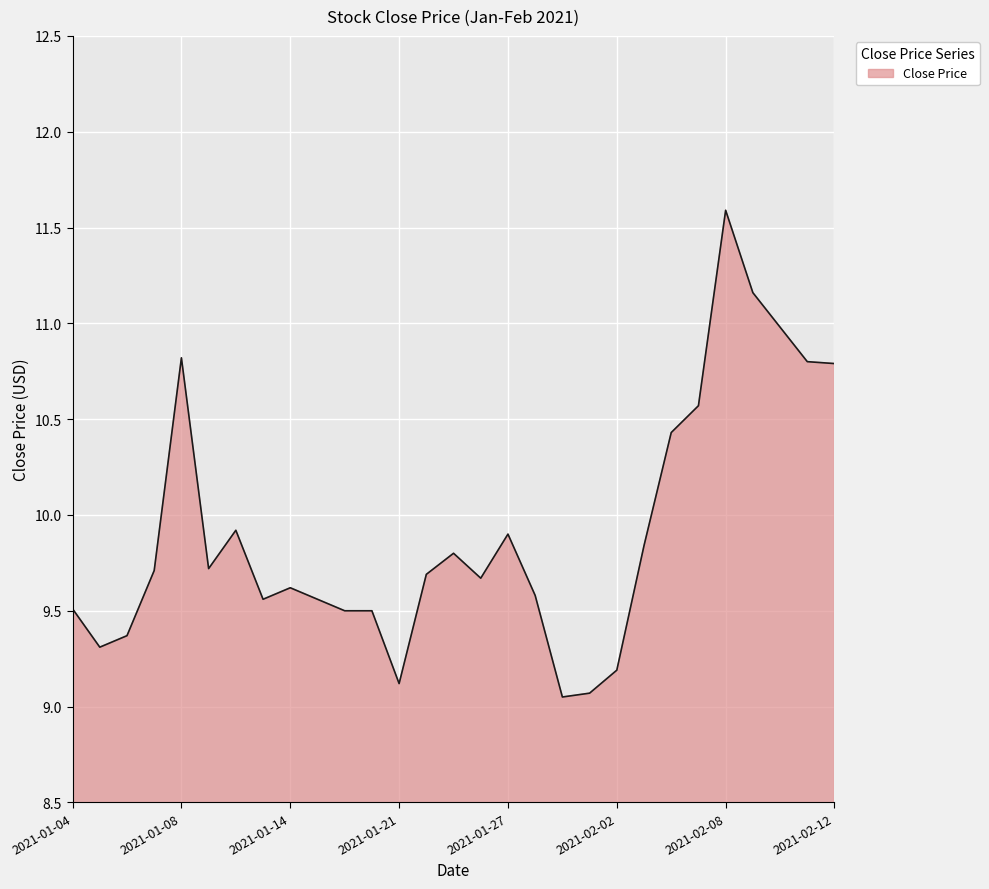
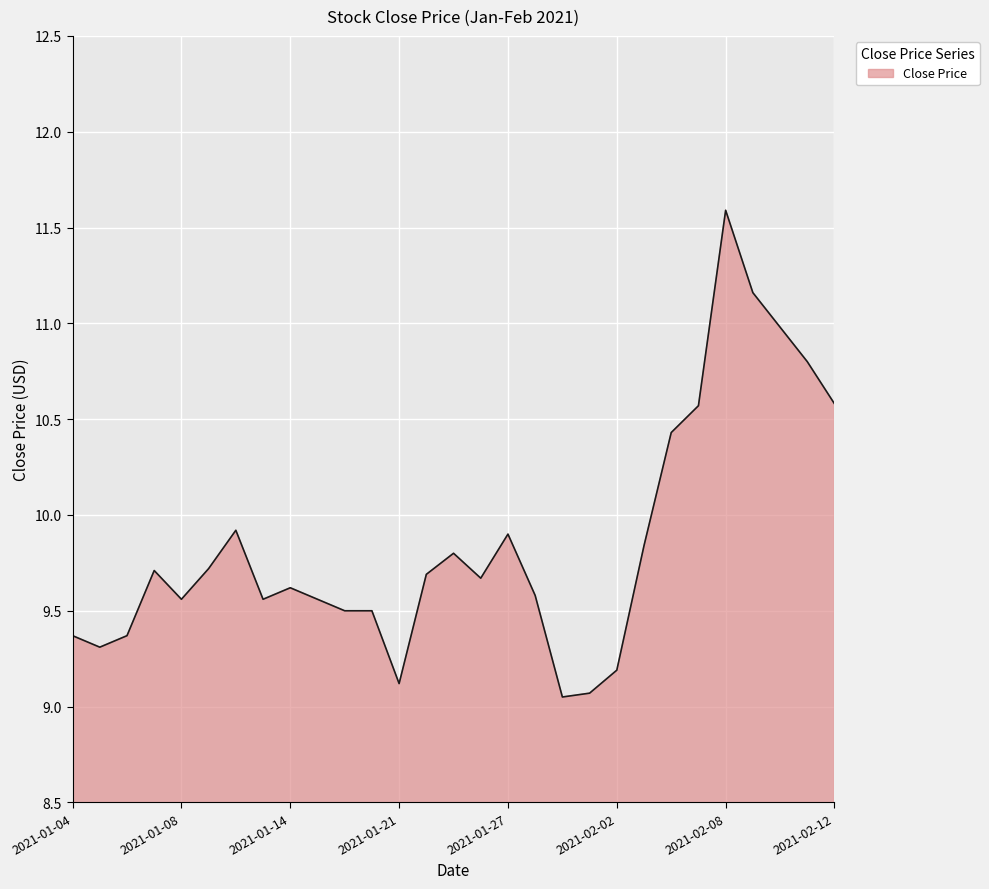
2021-01-04: 9.51 -> 9.37
2021-01-08: 10.82 -> 9.56
2021-02-12: 10.79 -> 10.58
